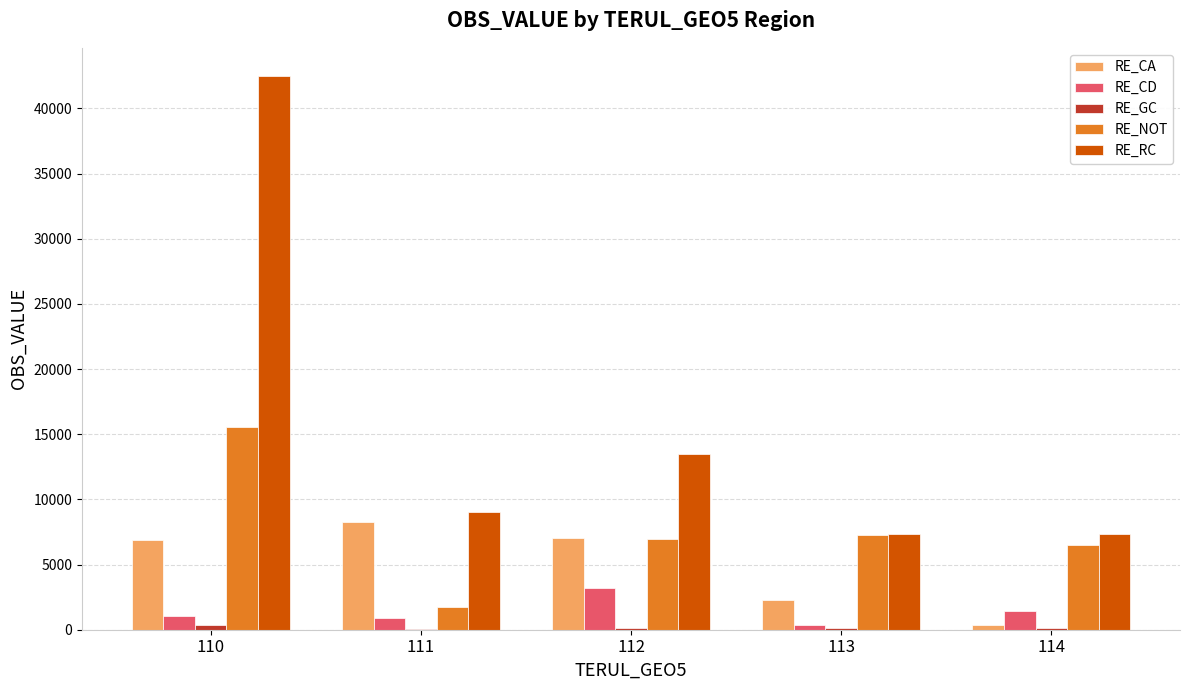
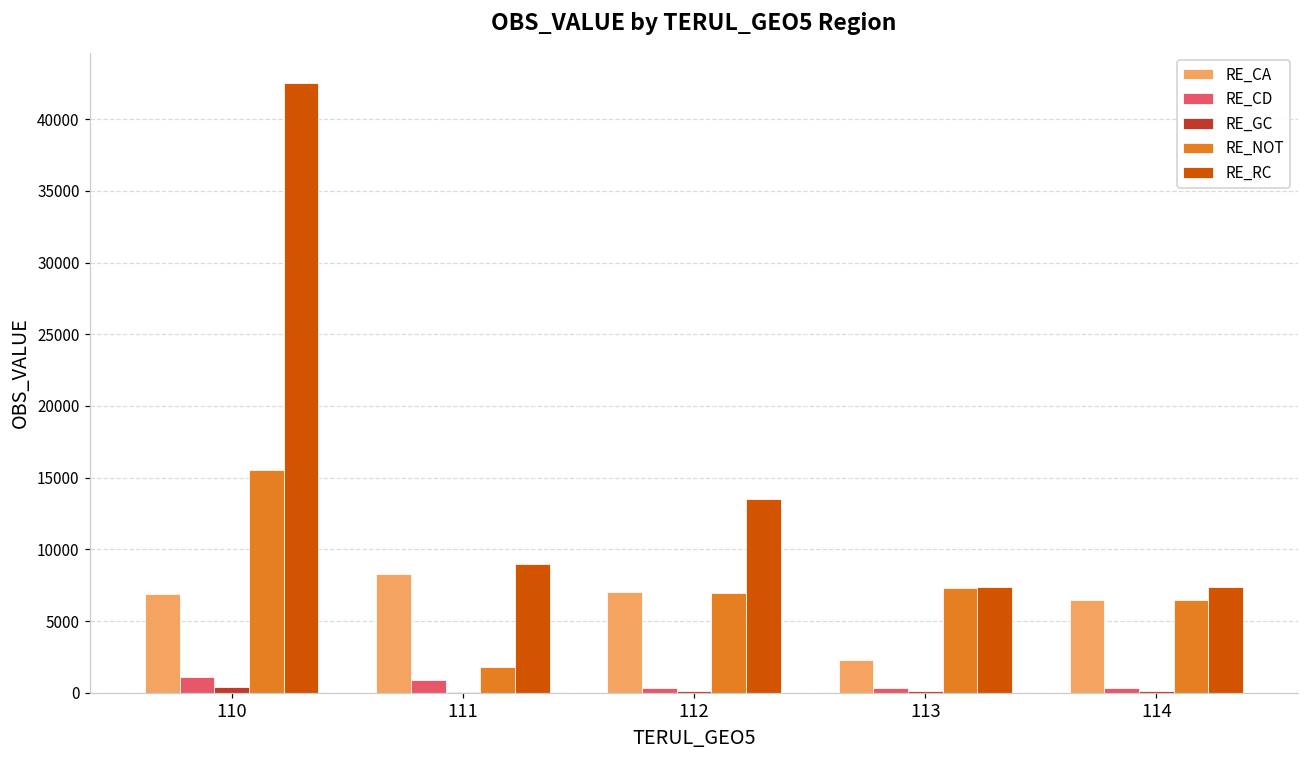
RE_CD, 112: 3200 -> 300
RE_CA, 114: 300 -> 6500
RE_CD, 114: 1500 -> 300
